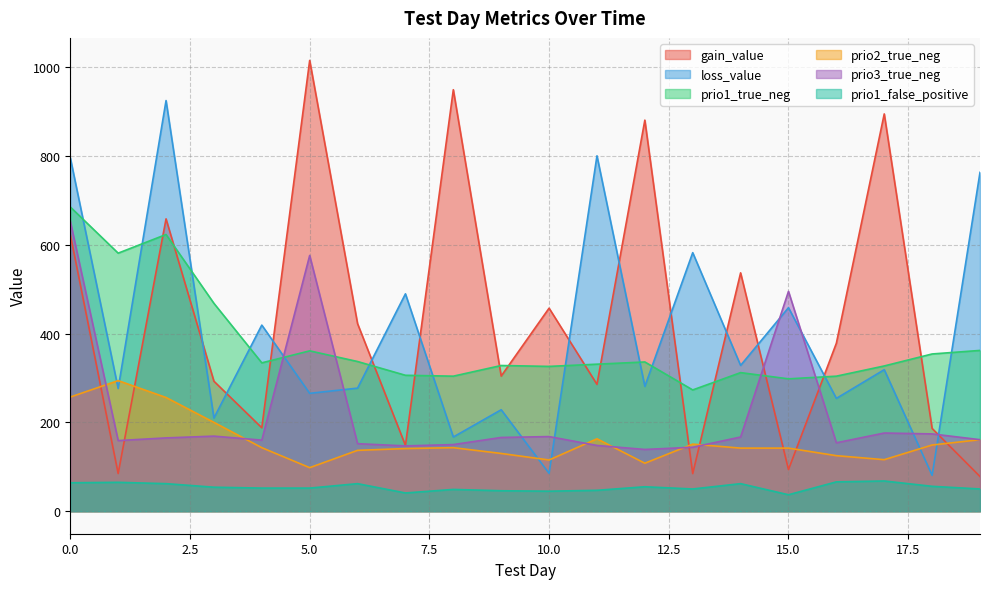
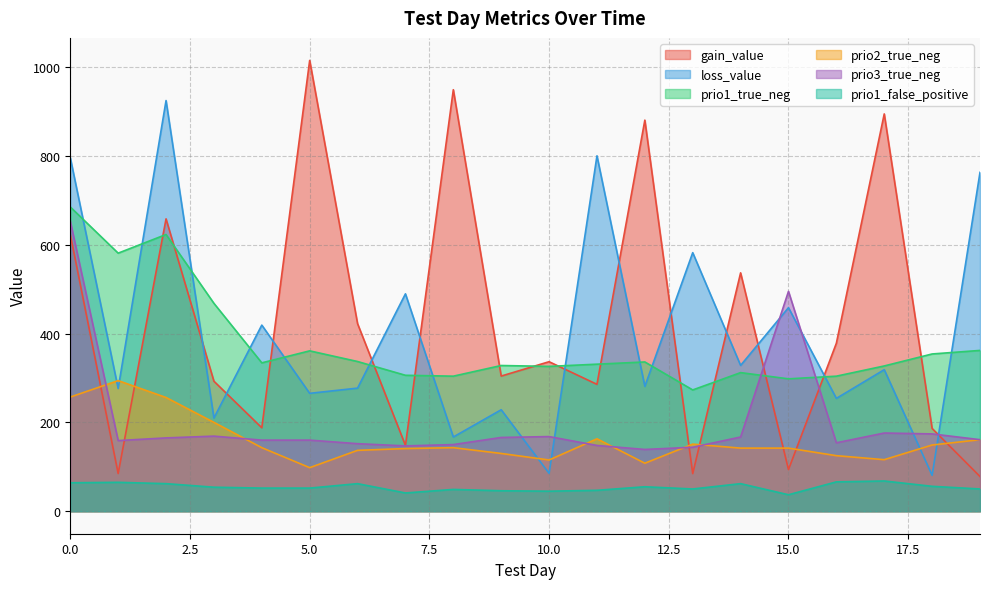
prio3_true_neg, 5.0: 580 -> 160
gain_value, 10.0: 460 -> 340
